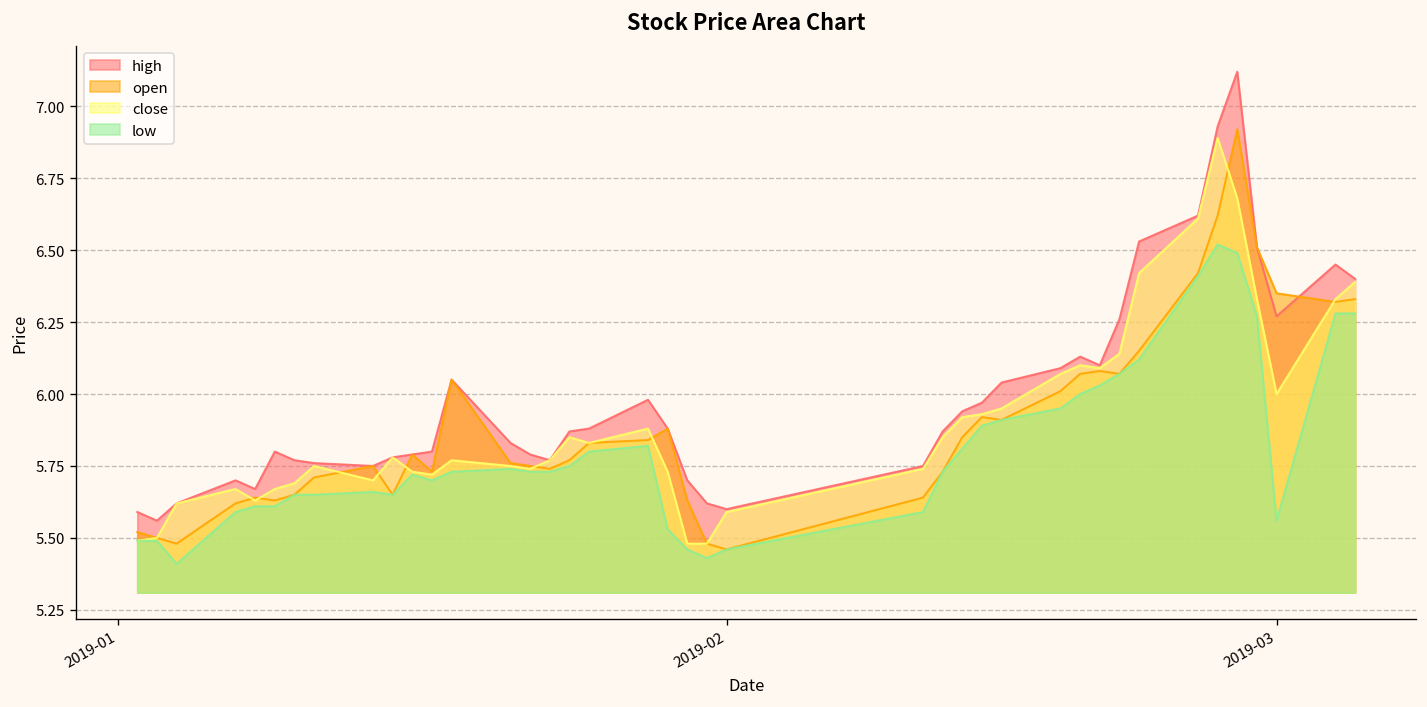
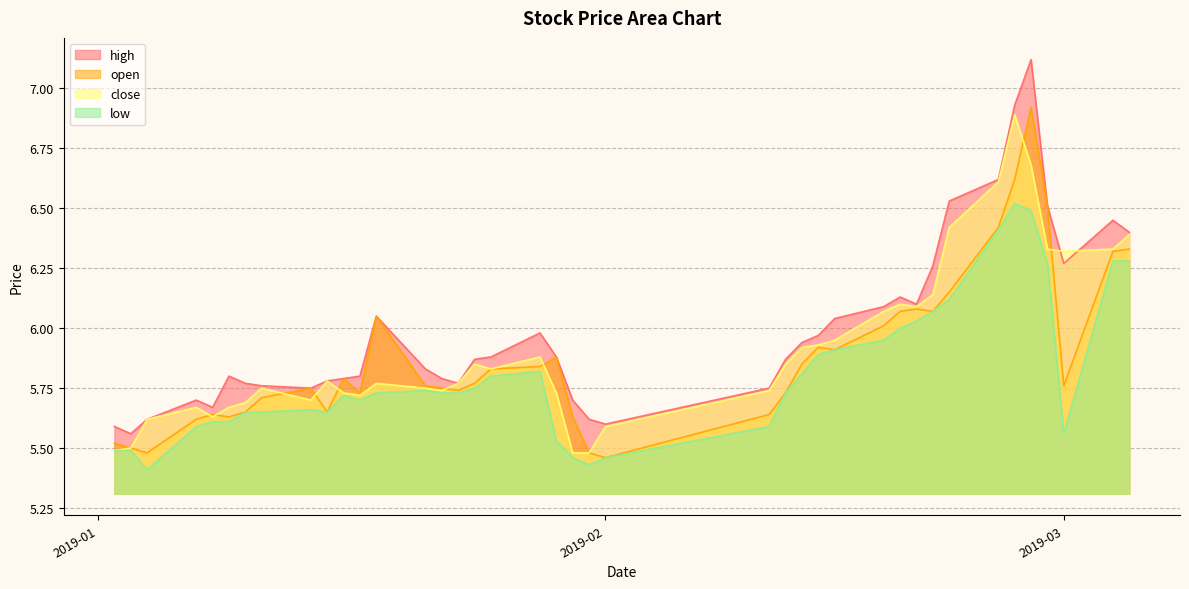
open, 2019-03: 6.35 -> 5.76
close, 2019-03: 6.00 -> 6.32
